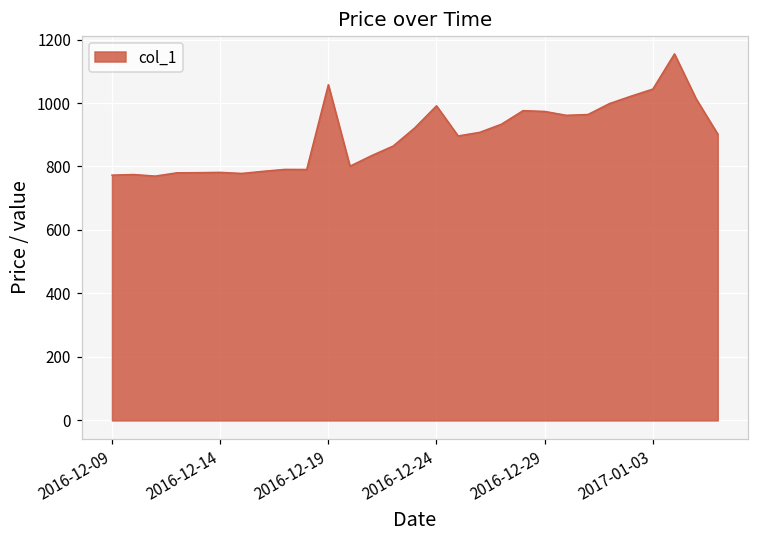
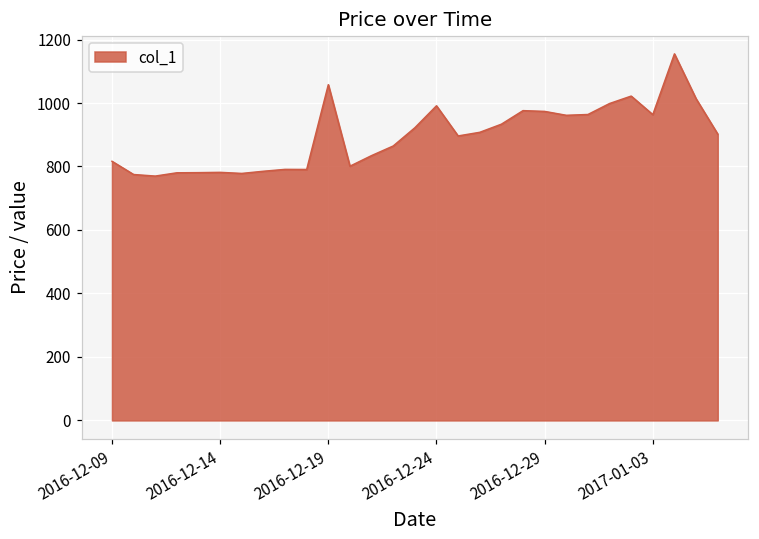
2016-12-09: 770 -> 820
2017-01-03: 1040 -> 960
